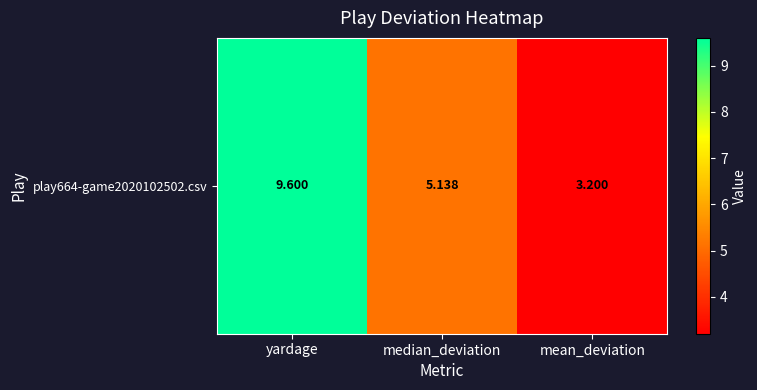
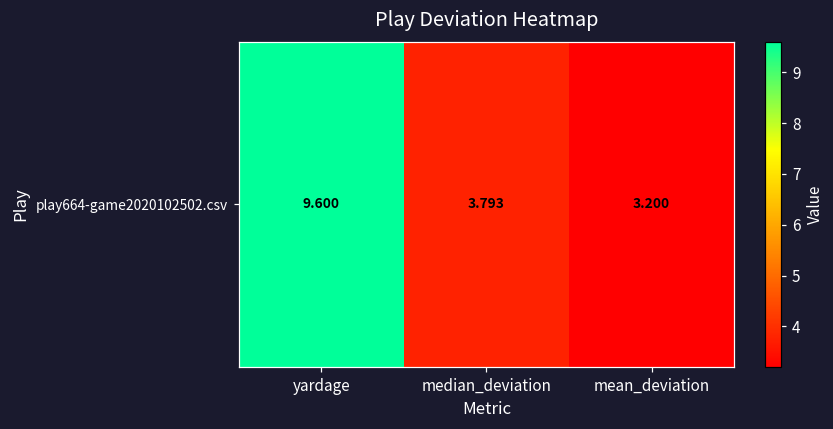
play664-game2020102502.csv, median_deviation: 5.138 -> 3.793
